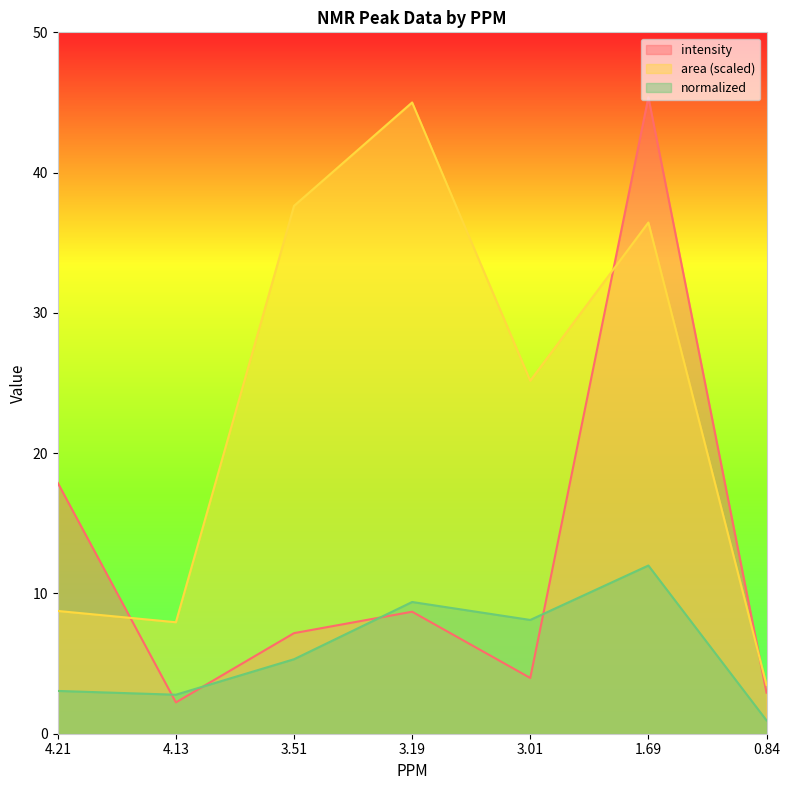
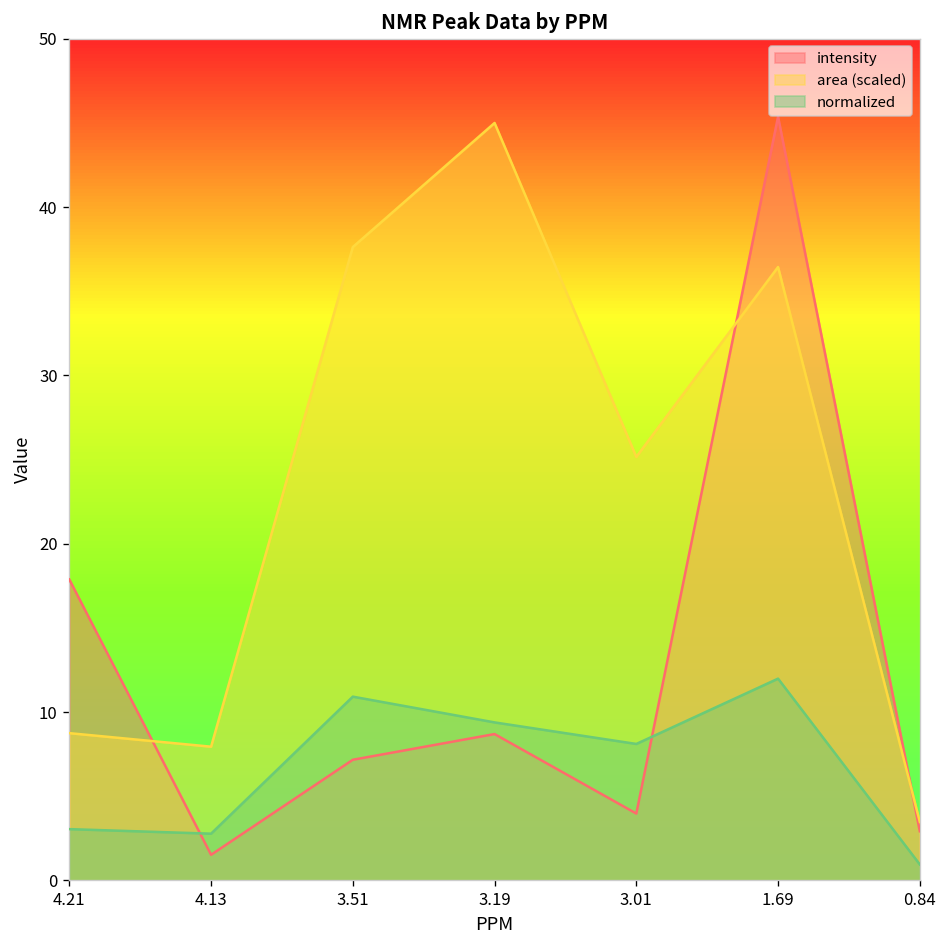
intensity, 4.13: 2.2 -> 1.5
normalized, 3.51: 5.3 -> 10.9
